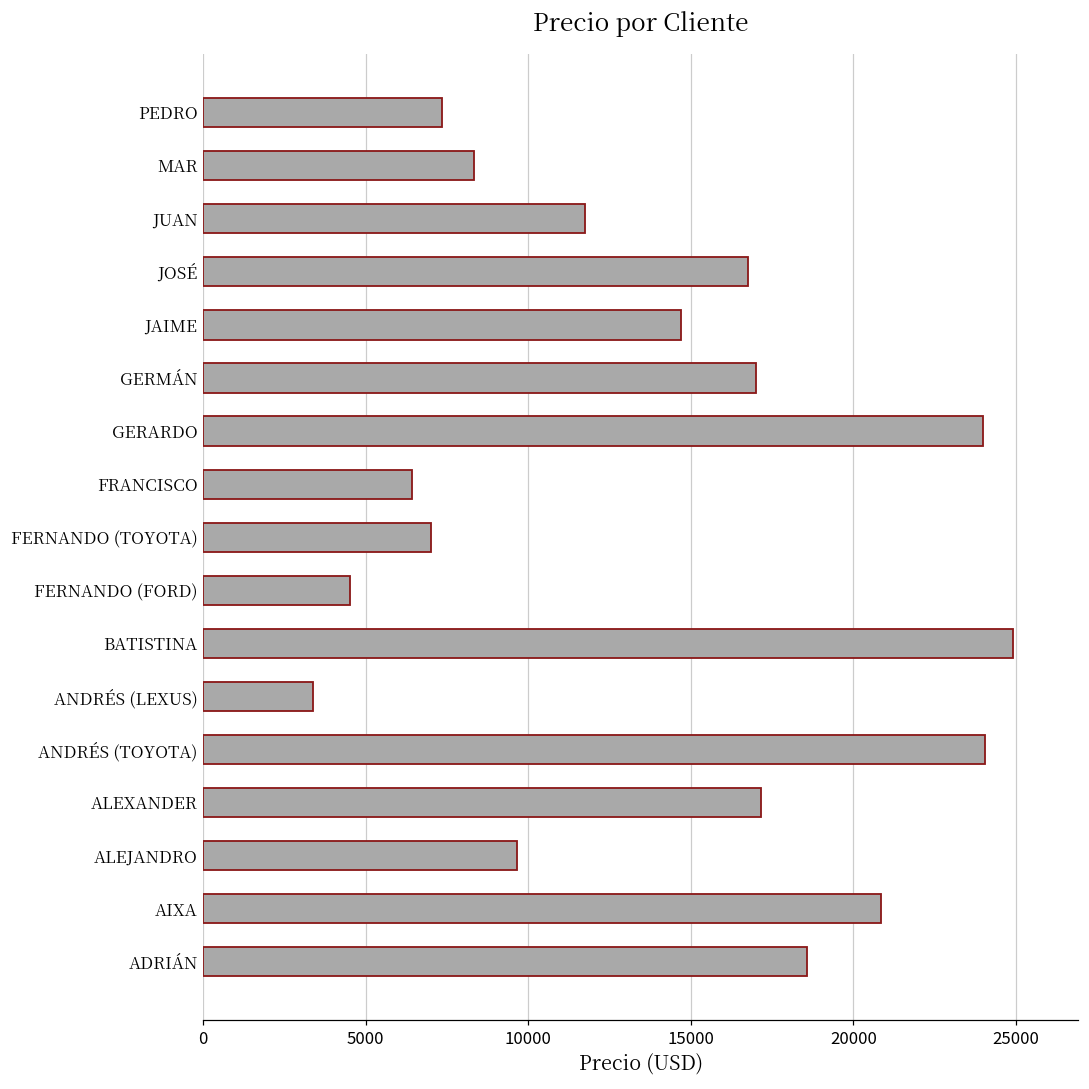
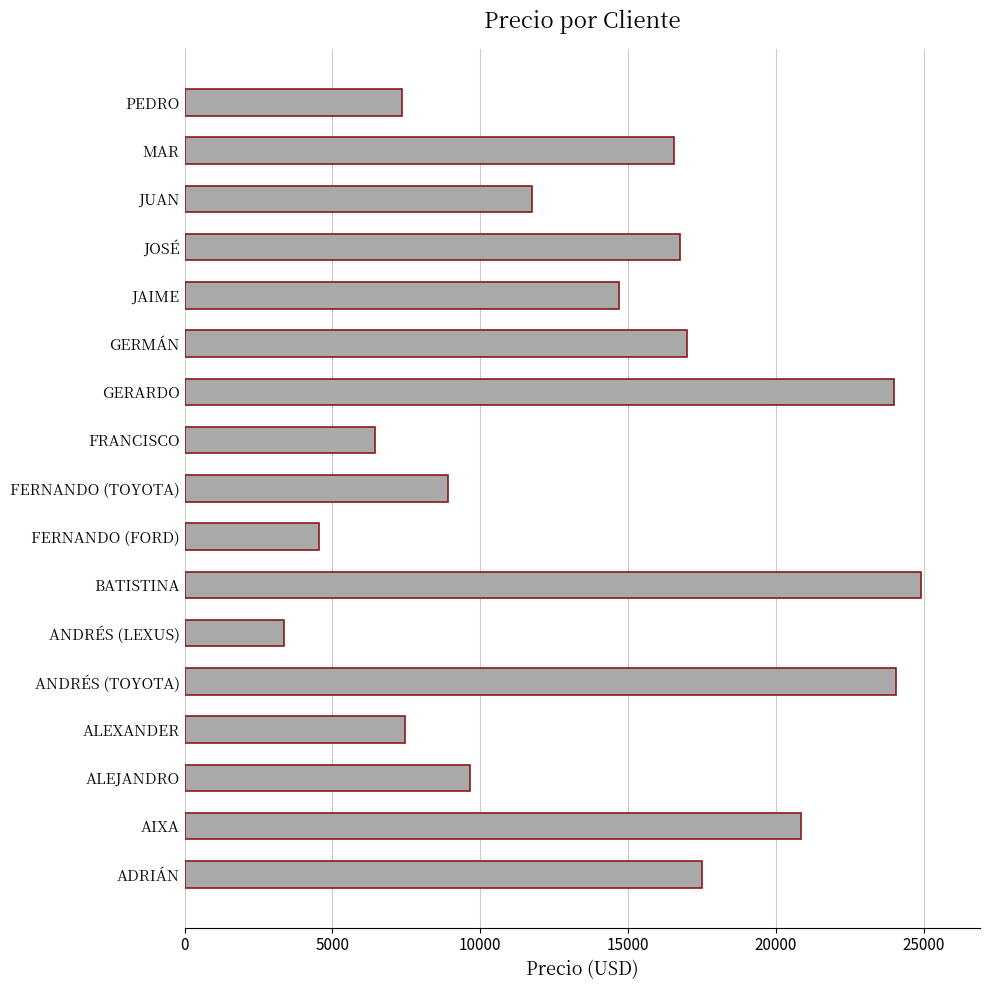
MAR: 8300 -> 16600
FERNANDO (TOYOTA): 7000 -> 8900
ALEXANDER: 17200 -> 7500
ADRIÁN: 18600 -> 17500
